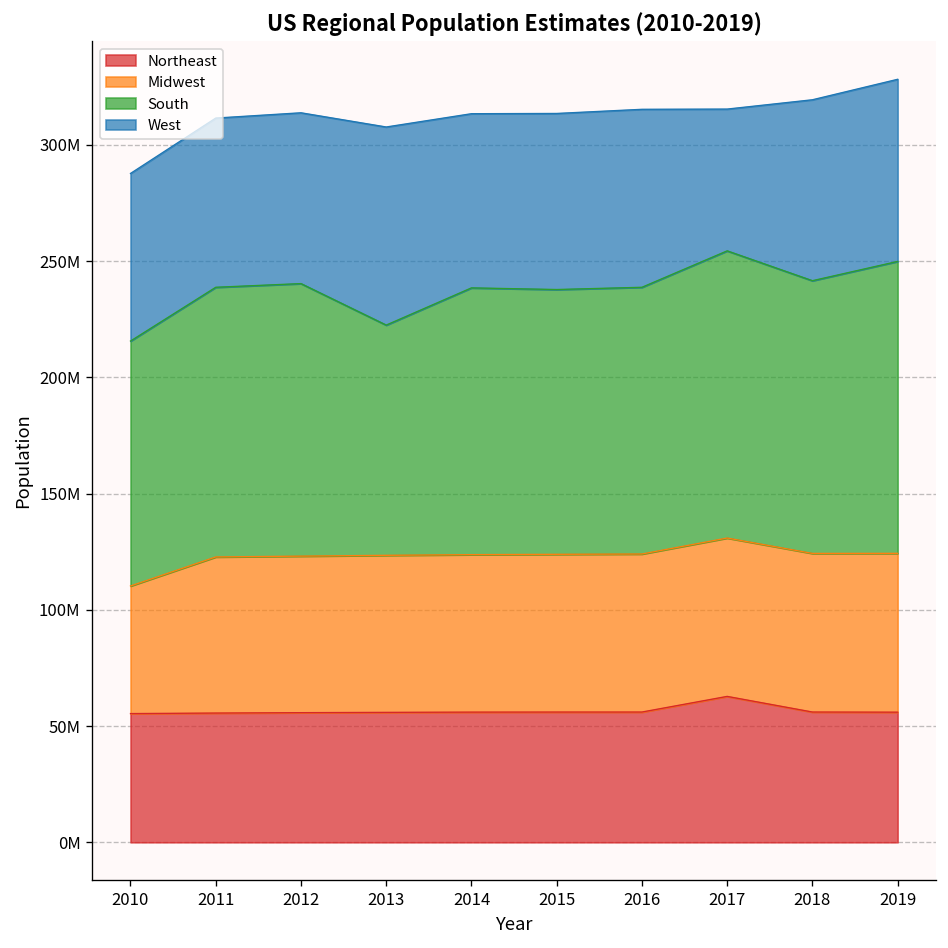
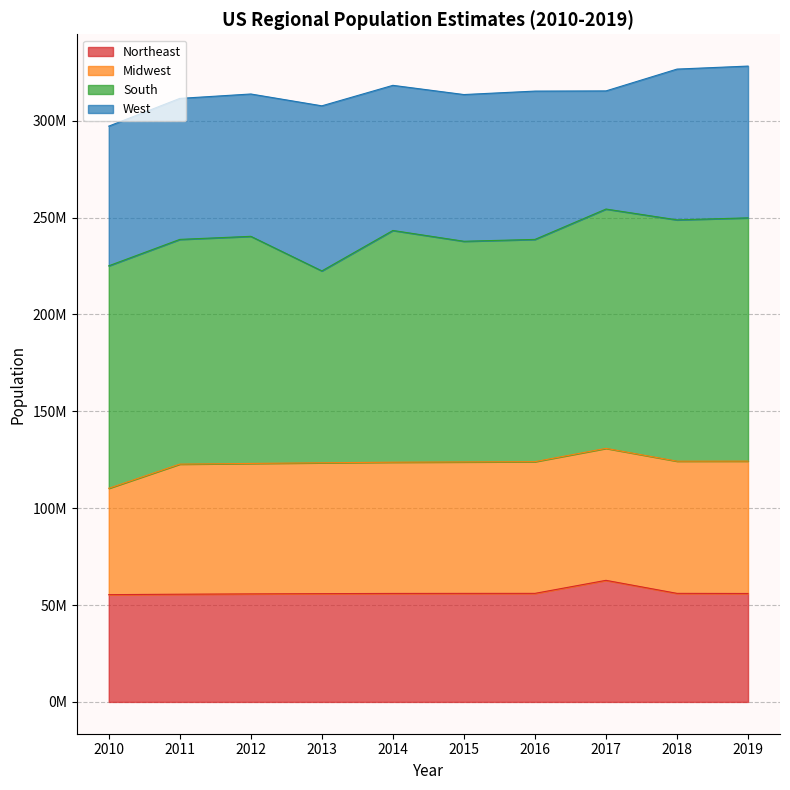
South, 2010: 105000000 -> 115000000
South, 2014: 115000000 -> 120000000
South, 2018: 117000000 -> 125000000
